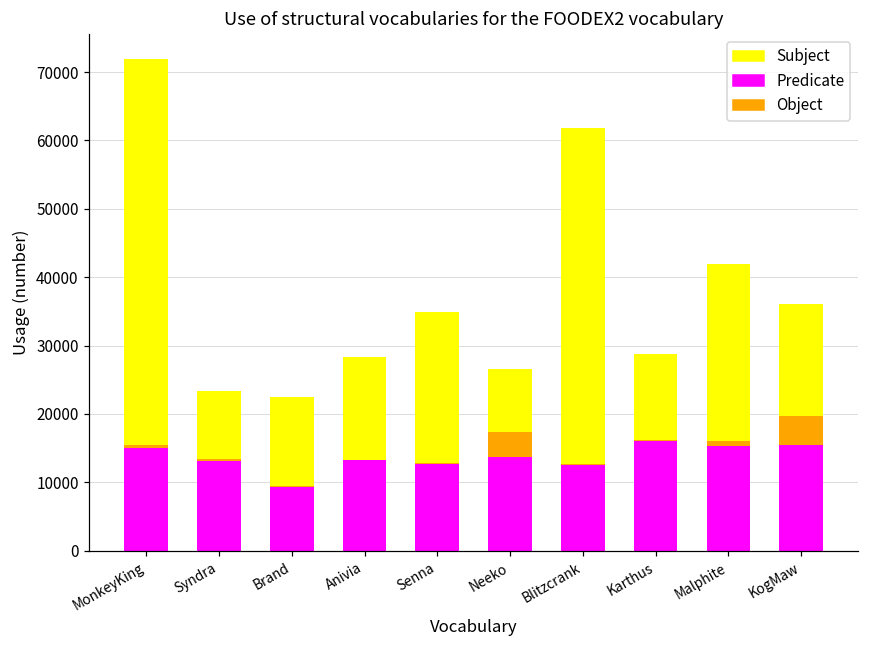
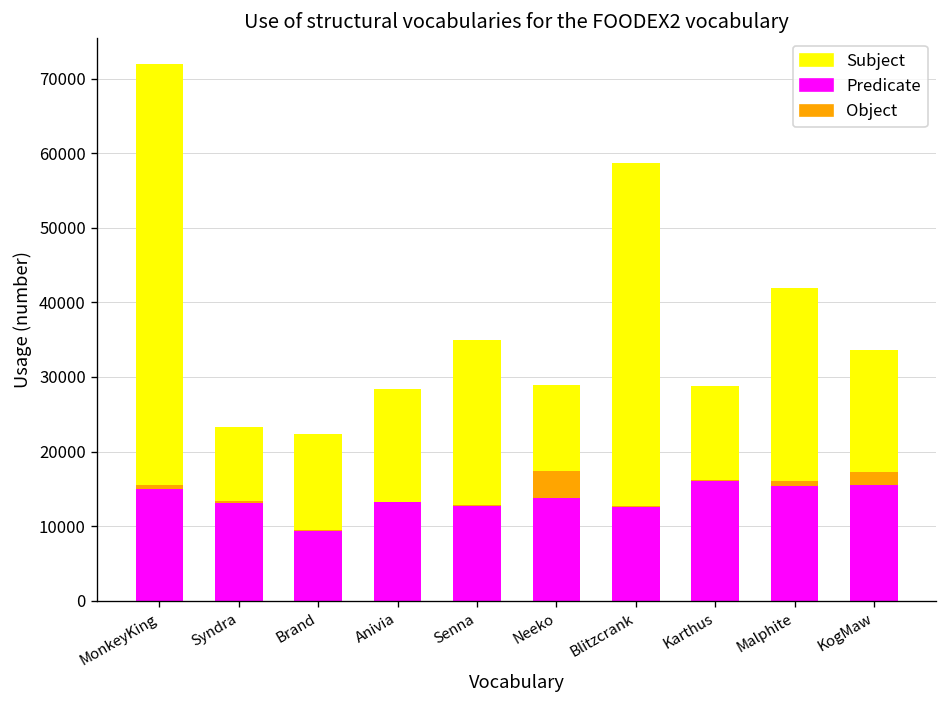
Subject, Neeko: 9000 -> 11000
Subject, Blitzcrank: 49000 -> 46000
Object, KogMaw: 4000 -> 2000
